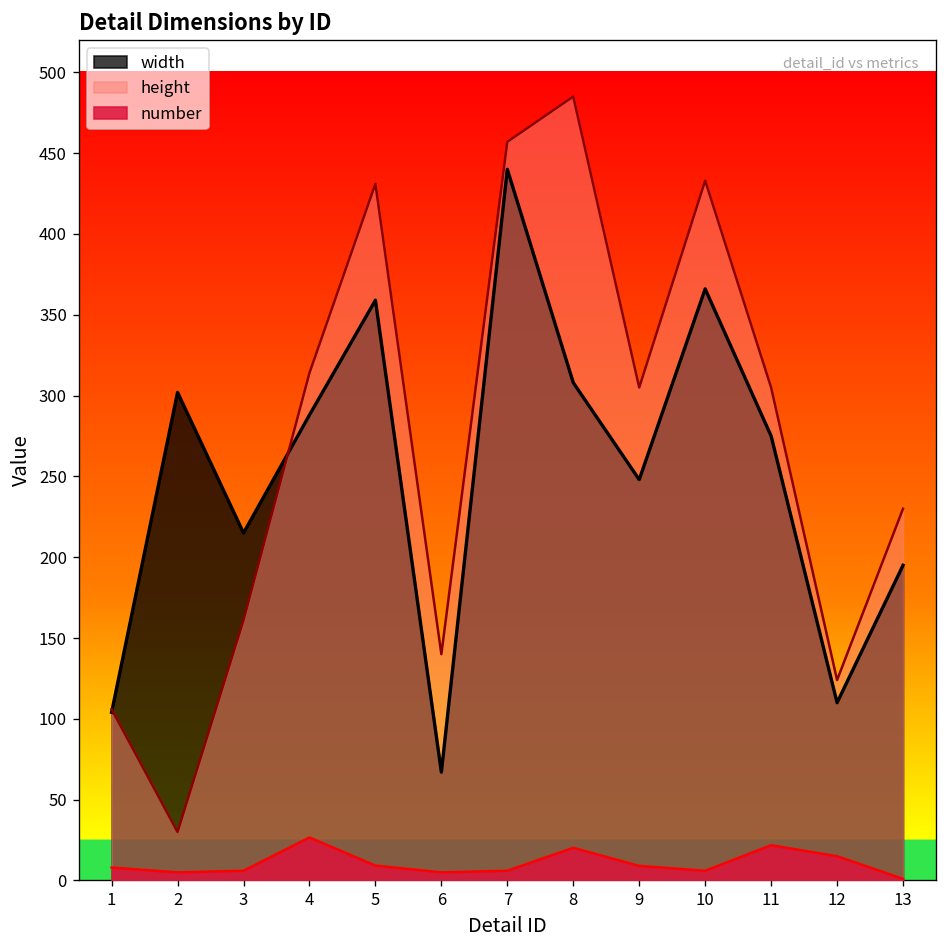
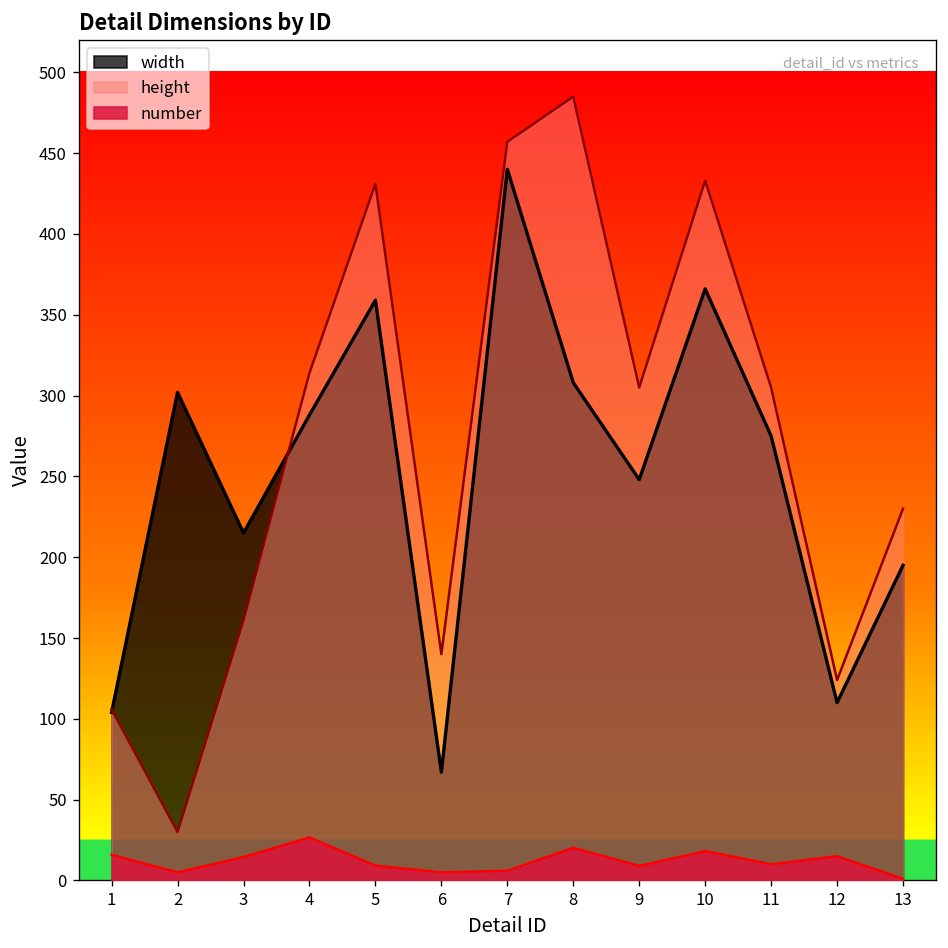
number, 1: 8 -> 16
number, 3: 6 -> 15
number, 10: 6 -> 18
number, 11: 22 -> 10
